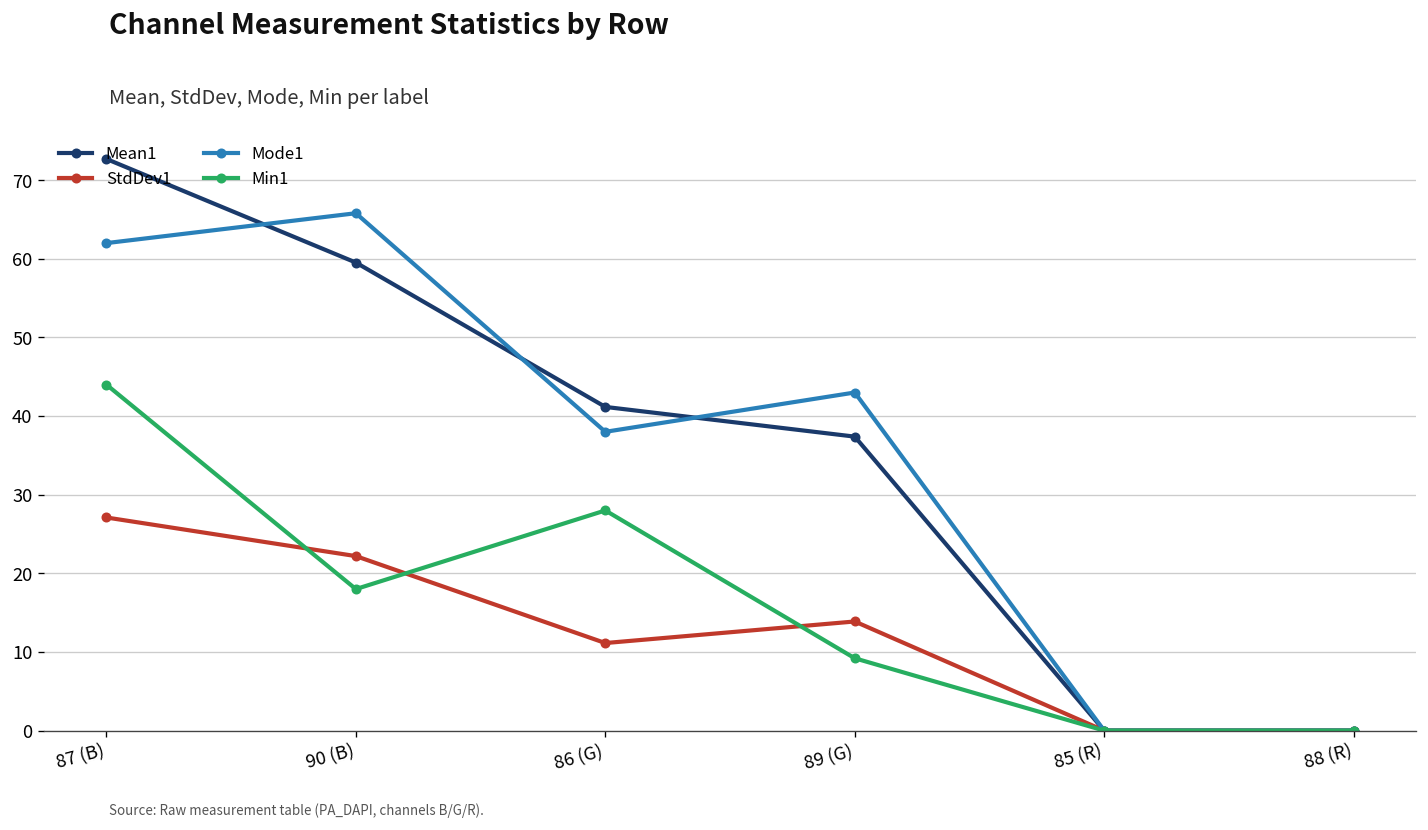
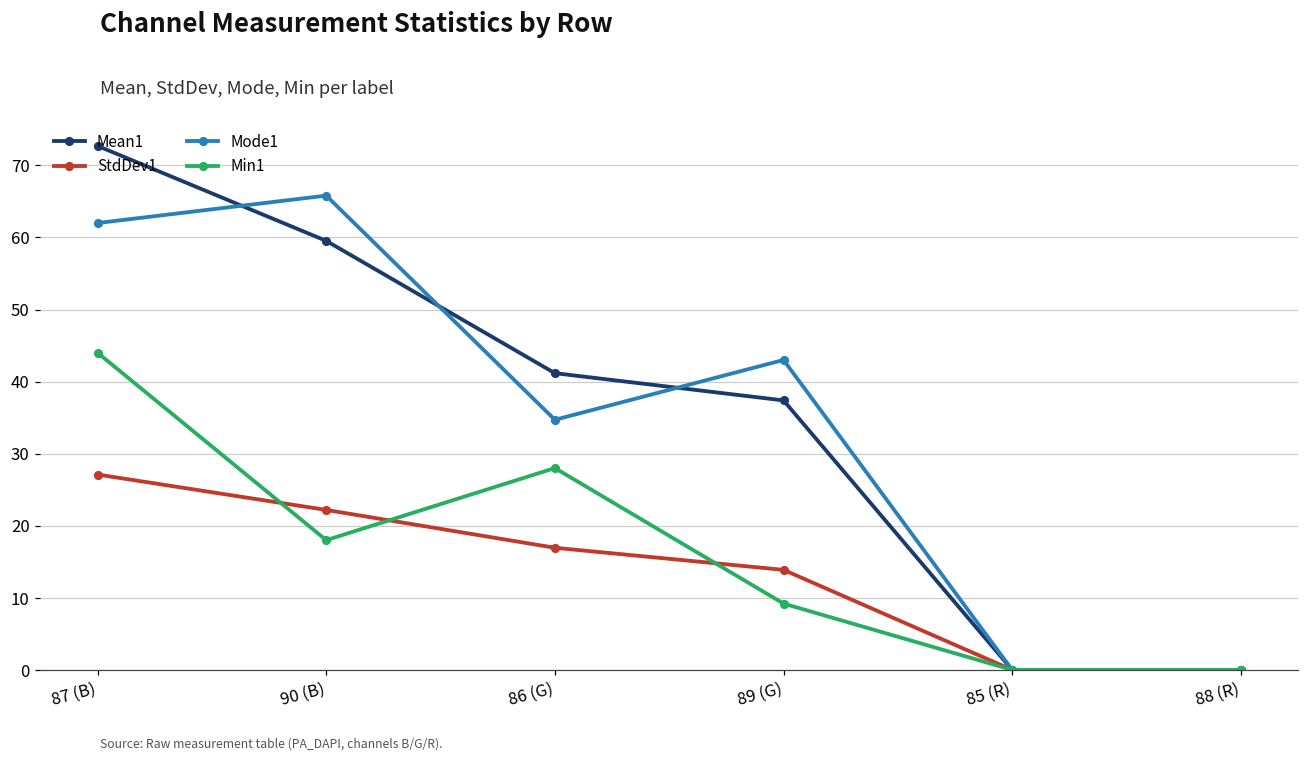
StdDev1, 86 (G): 11 -> 17
Mode1, 86 (G): 38 -> 35
